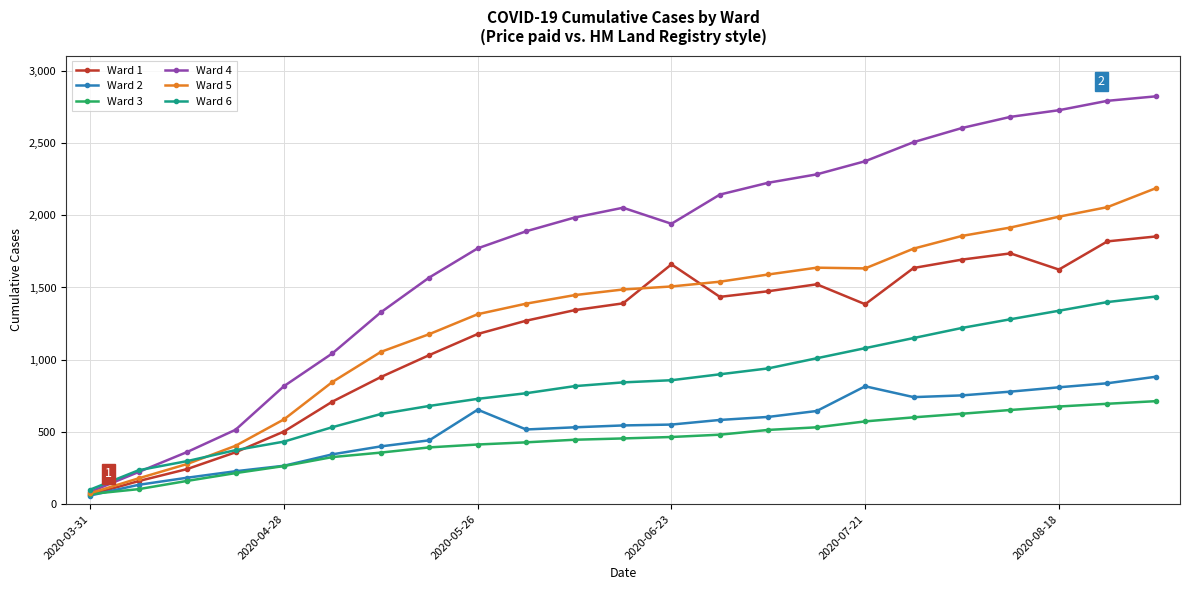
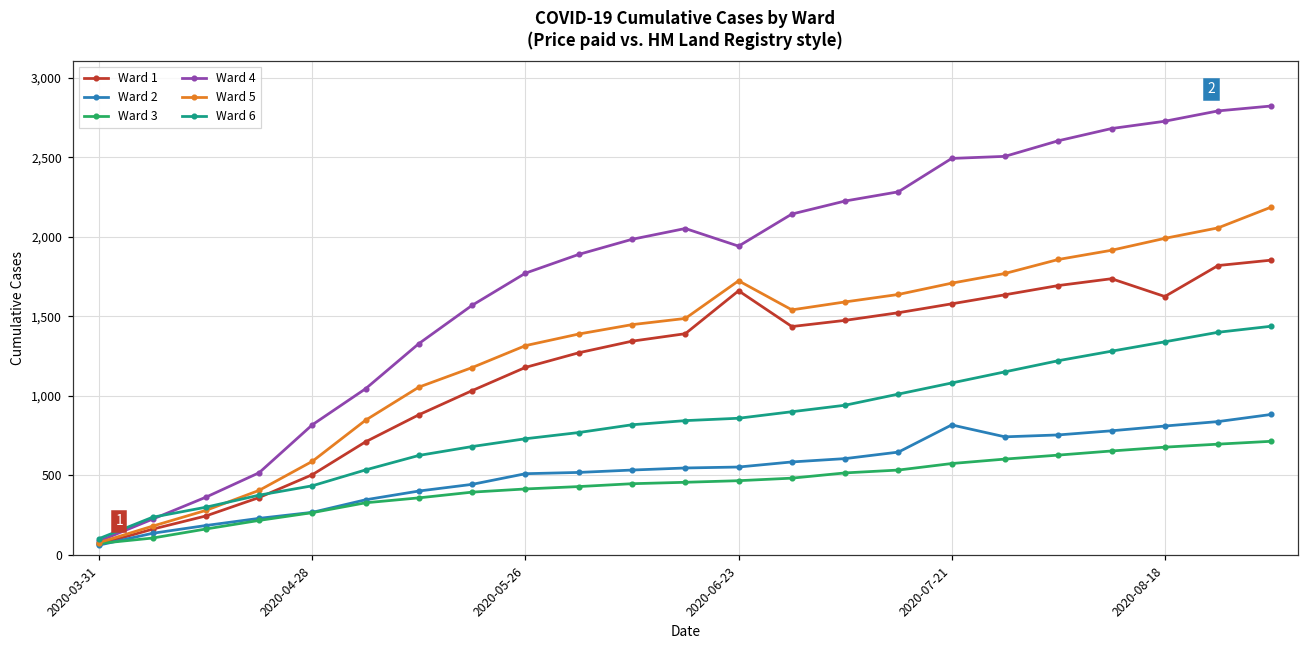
Ward 2, 2020-05-26: 650 -> 510
Ward 5, 2020-06-23: 1,510 -> 1,720
Ward 1, 2020-07-21: 1,380 -> 1,580
Ward 4, 2020-07-21: 2,370 -> 2,490
Ward 5, 2020-07-21: 1,630 -> 1,710
